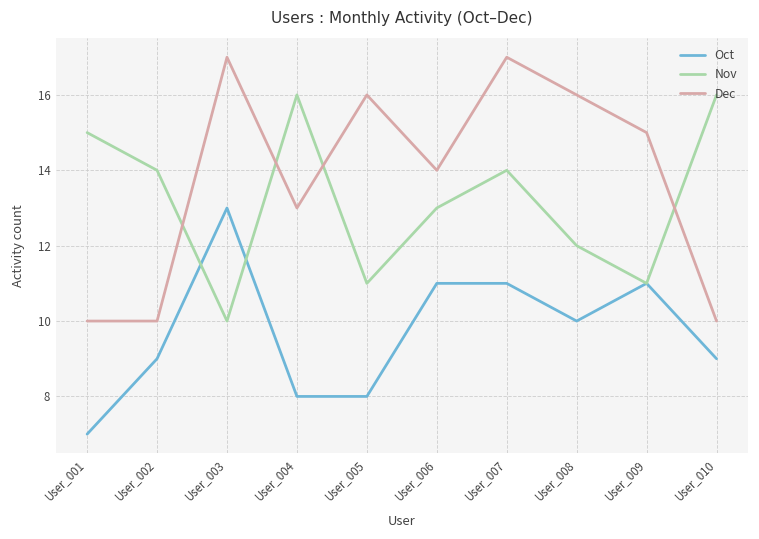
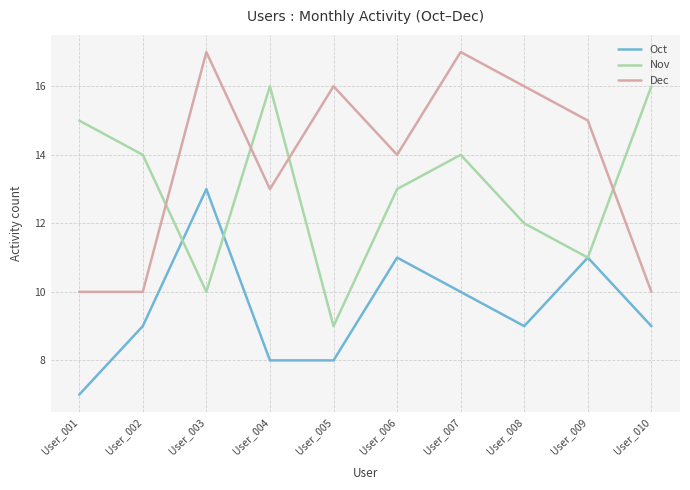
Nov, User_005: 11 -> 9
Oct, User_007: 11 -> 10
Oct, User_008: 10 -> 9
